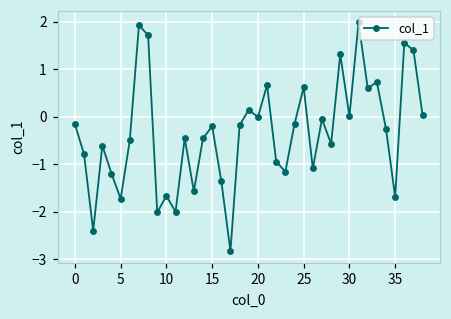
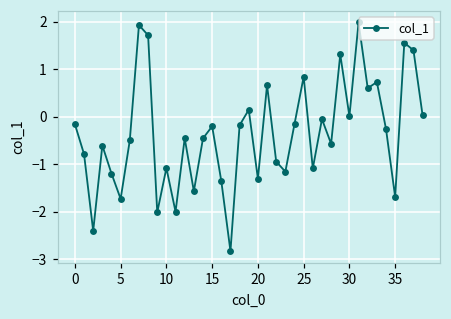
10: -1.7 -> -1.1
20: 0.0 -> -1.3
25: 0.6 -> 0.8
